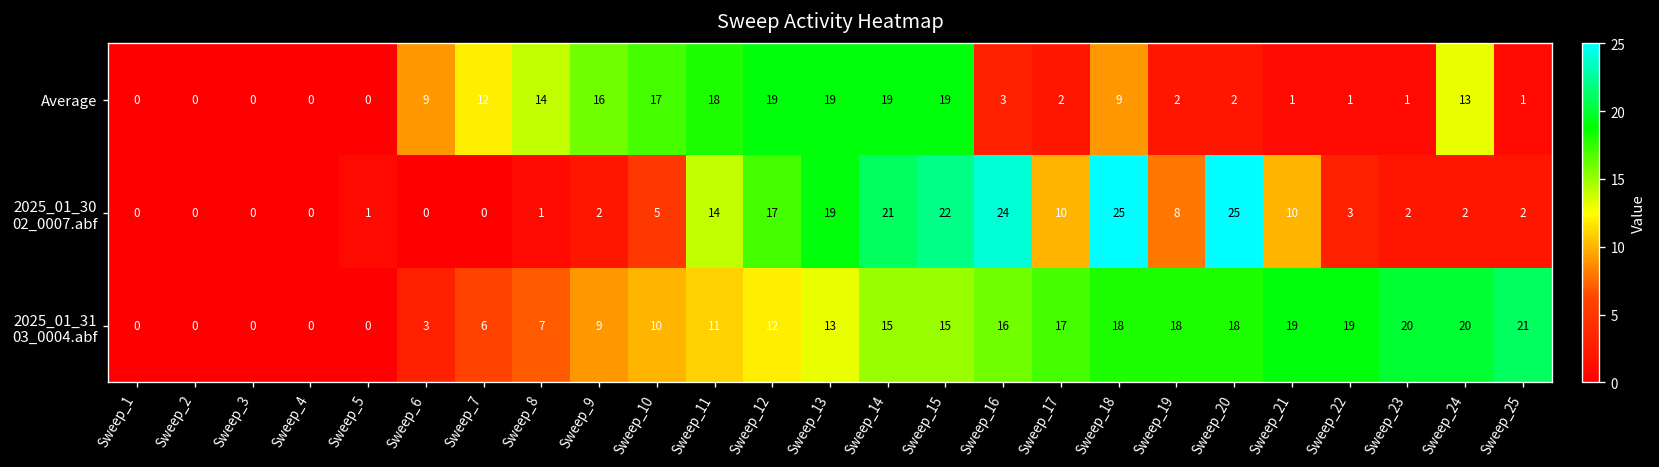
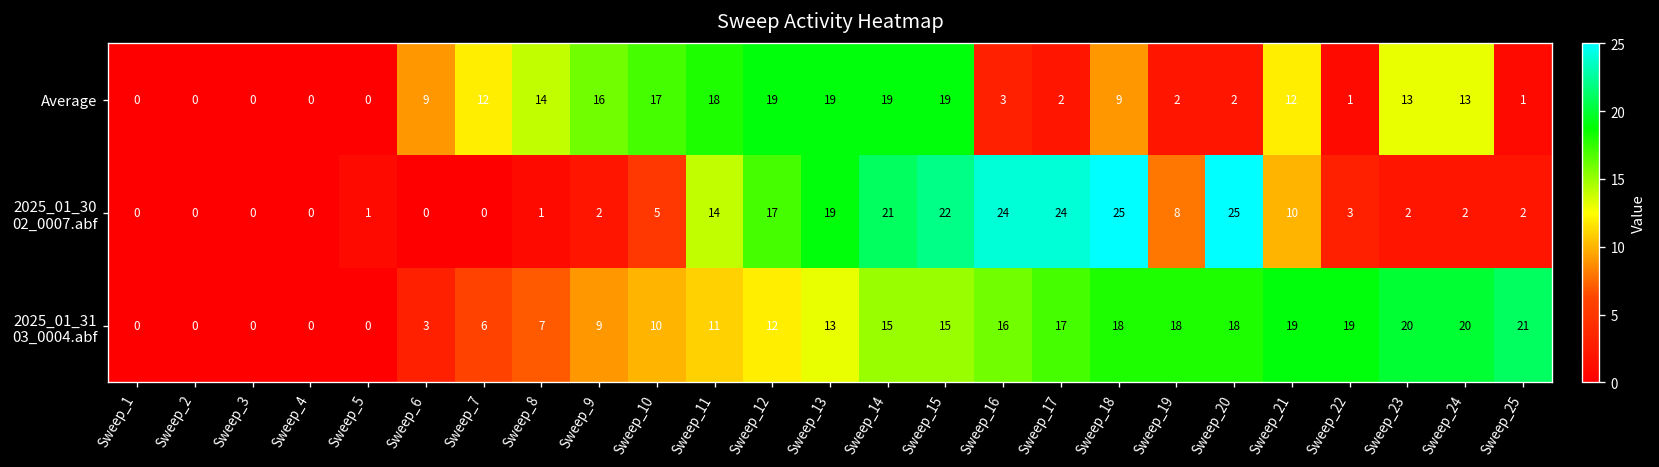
Average, Sweep_21: 1 -> 12
Average, Sweep_23: 1 -> 13
2025_01_30 02_0007.abf, Sweep_17: 10 -> 24
